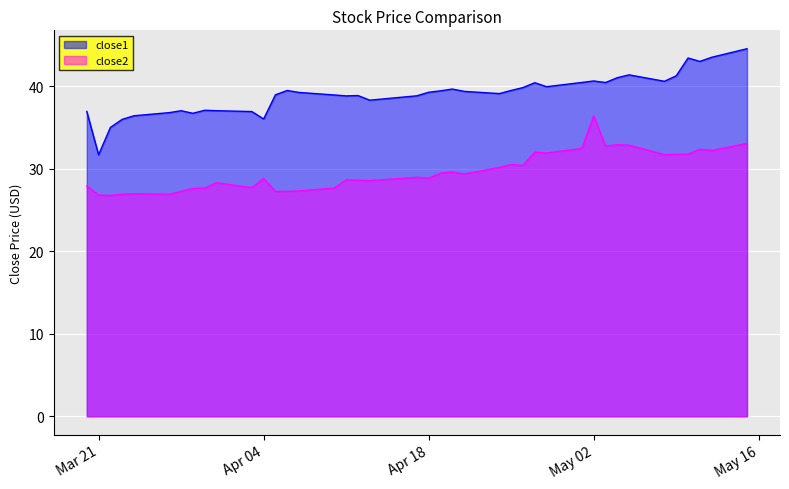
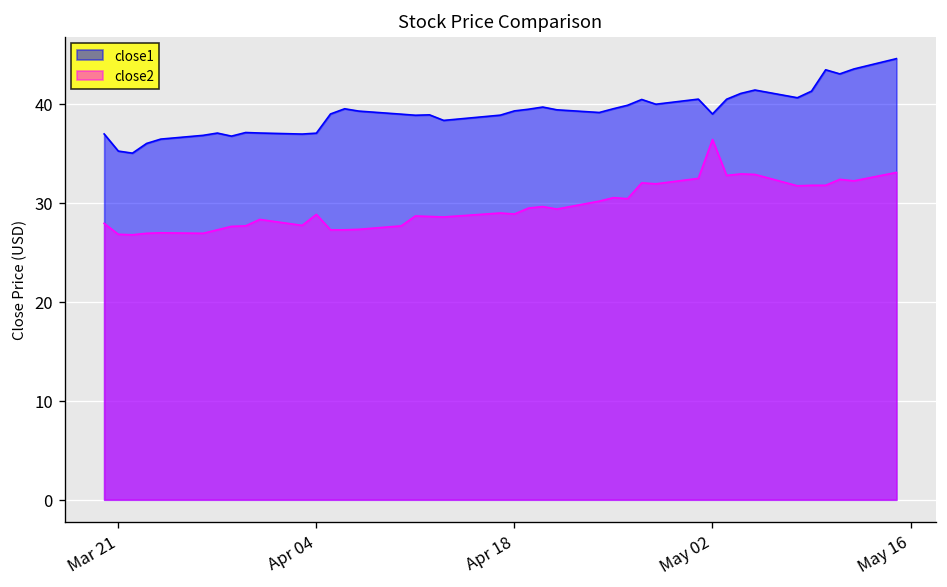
close1, Mar 21: 32 -> 35
close1, Apr 04: 36 -> 37
close1, May 02: 41 -> 39
